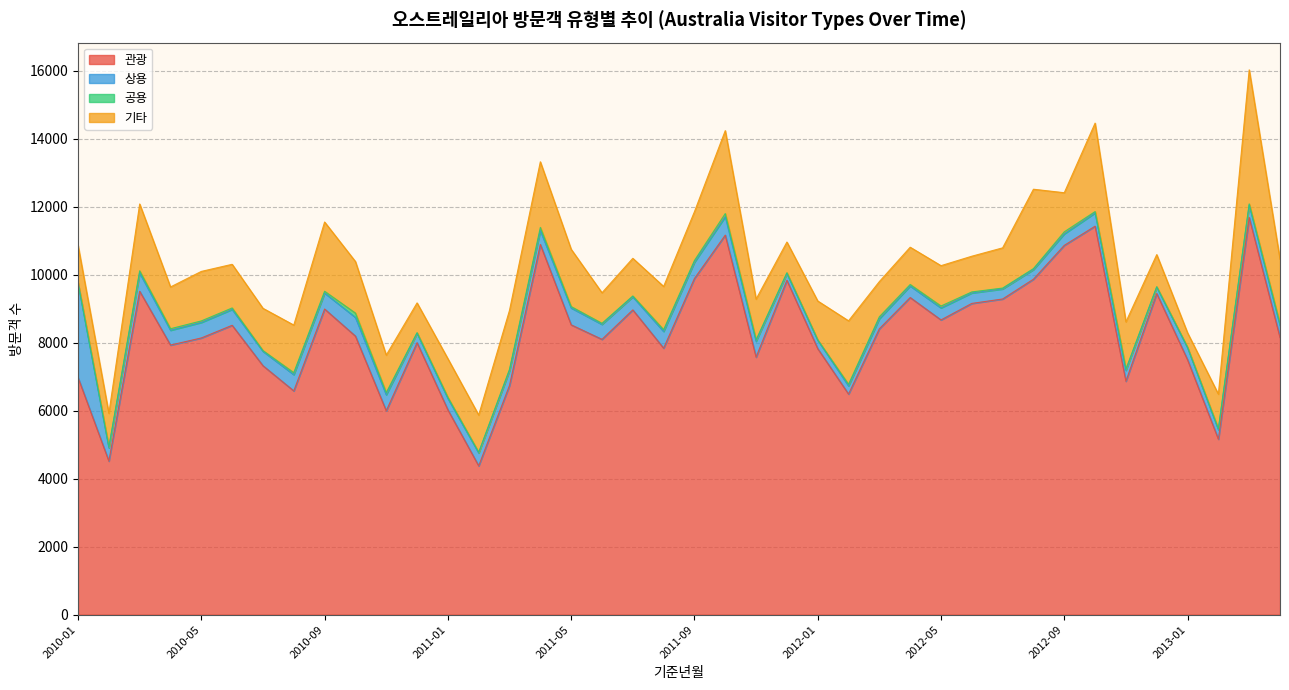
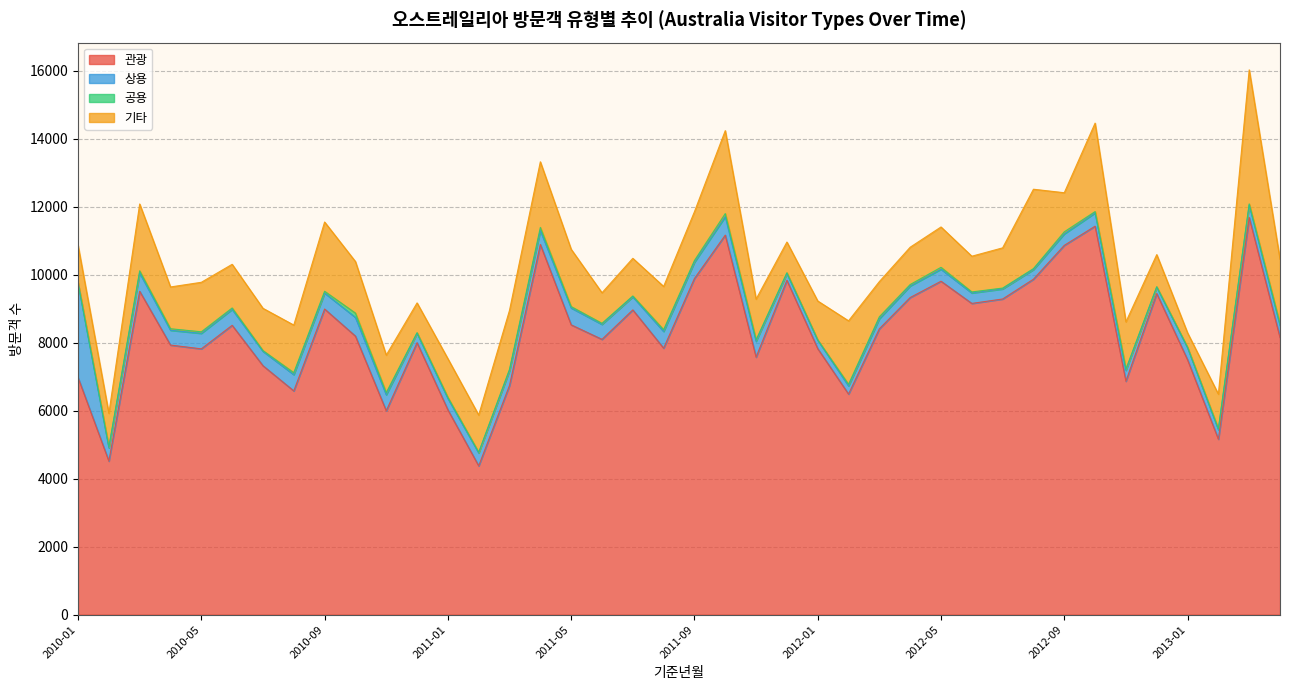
관광, 2010-05: 8100 -> 7800
관광, 2012-05: 8700 -> 9800
